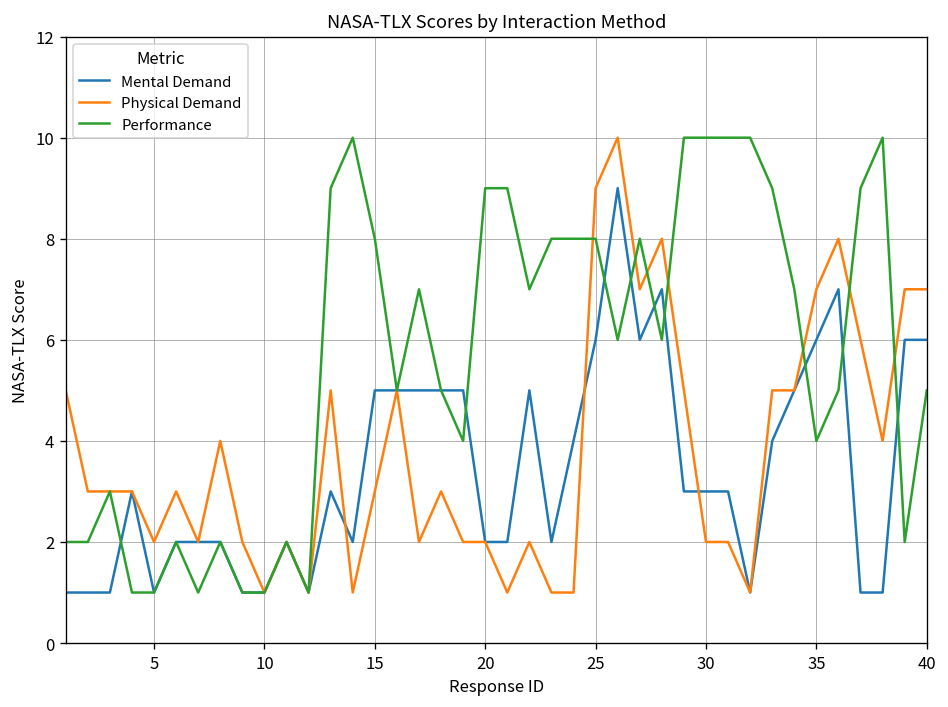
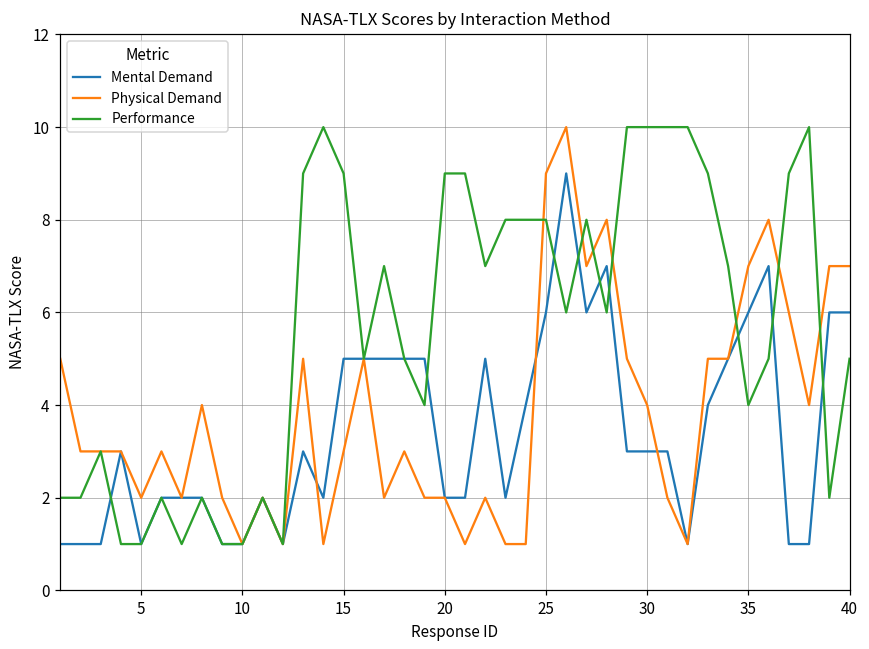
Performance, 15: 8 -> 9
Physical Demand, 30: 2 -> 4
